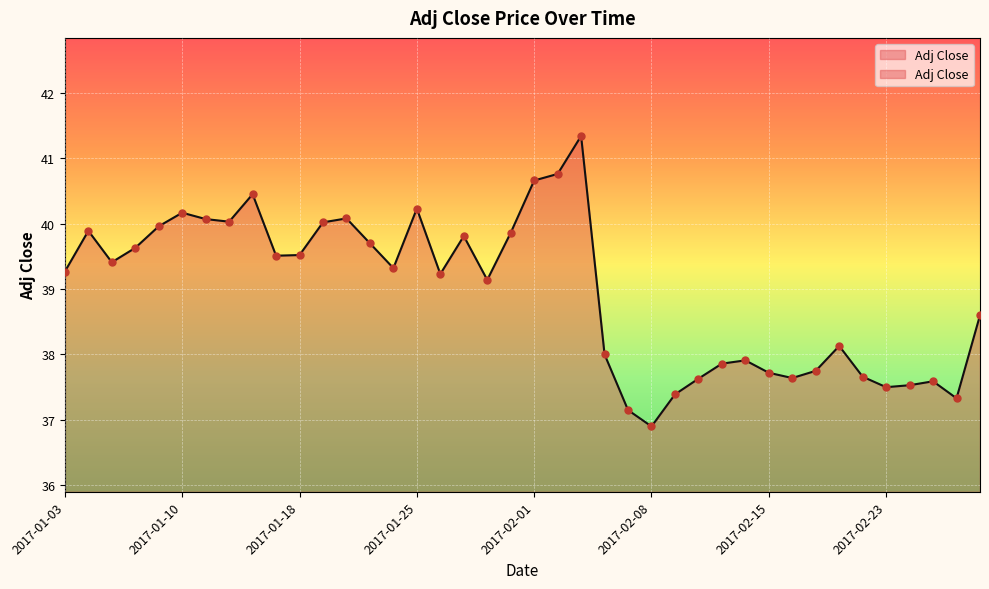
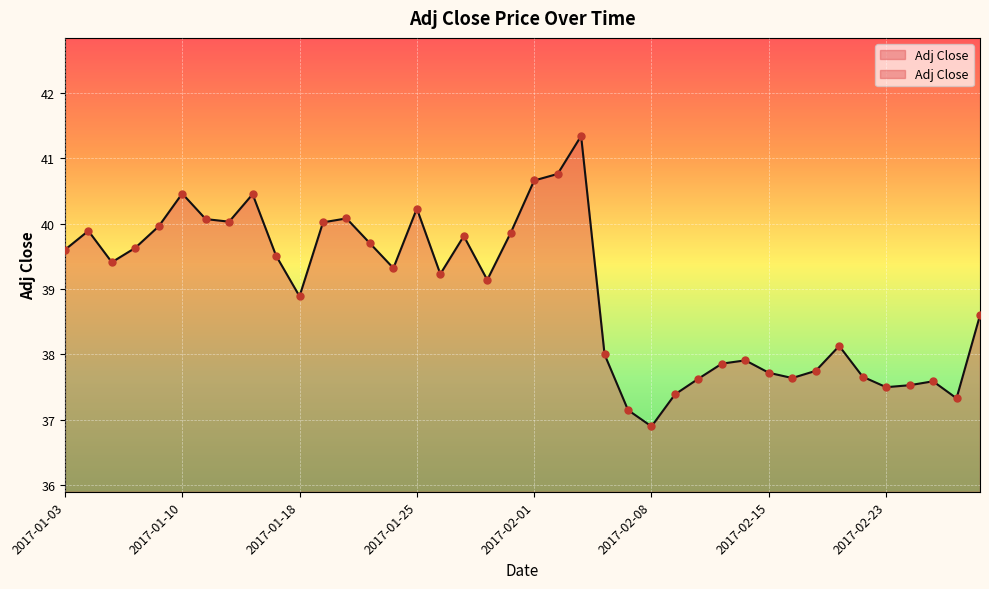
2017-01-03: 39.3 -> 39.6
2017-01-10: 40.2 -> 40.5
2017-01-18: 39.5 -> 38.9
